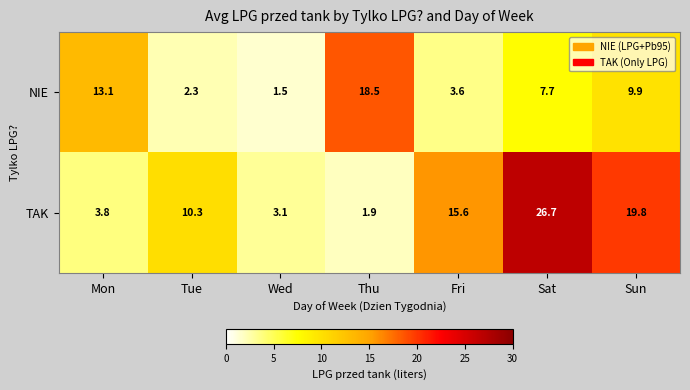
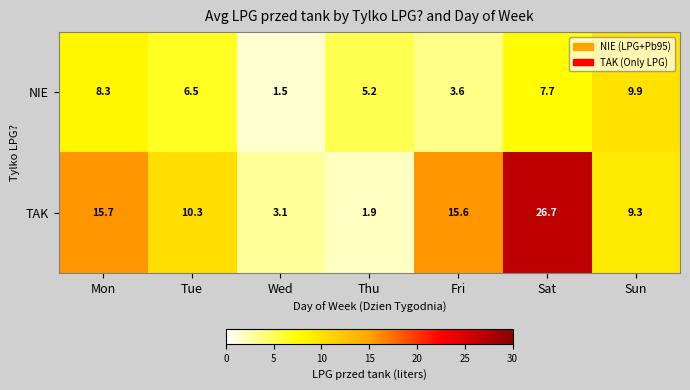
NIE, Mon: 13.1 -> 8.3
NIE, Tue: 2.3 -> 6.5
NIE, Thu: 18.5 -> 5.2
TAK, Mon: 3.8 -> 15.7
TAK, Sun: 19.8 -> 9.3
